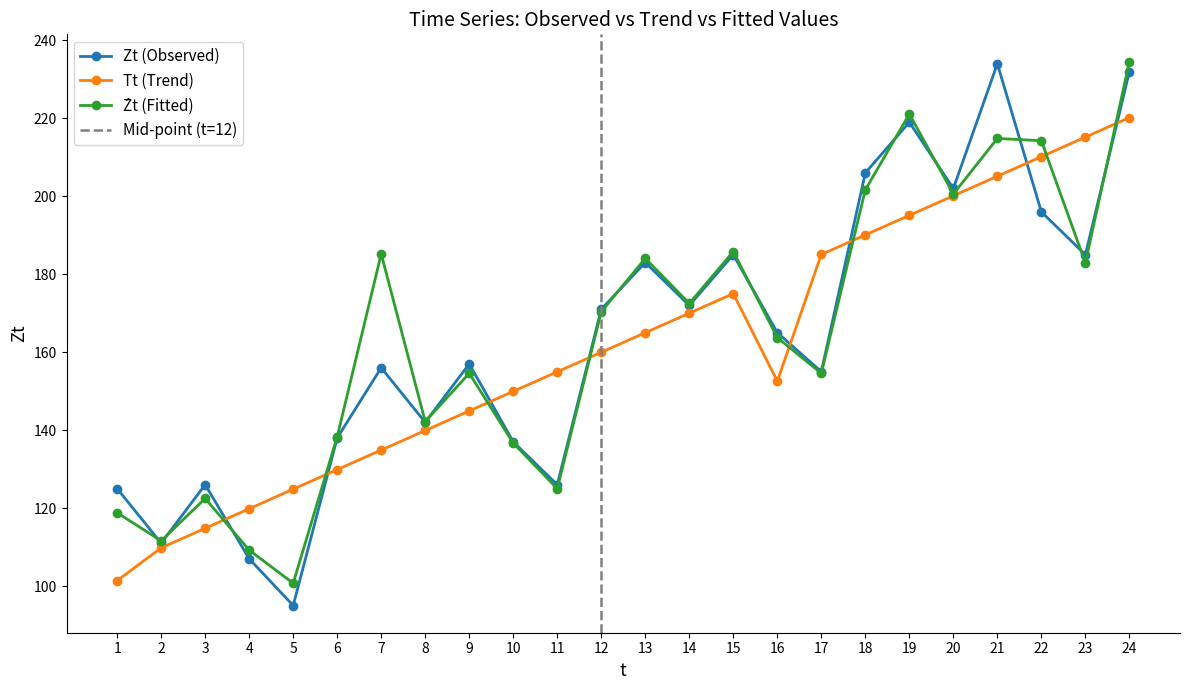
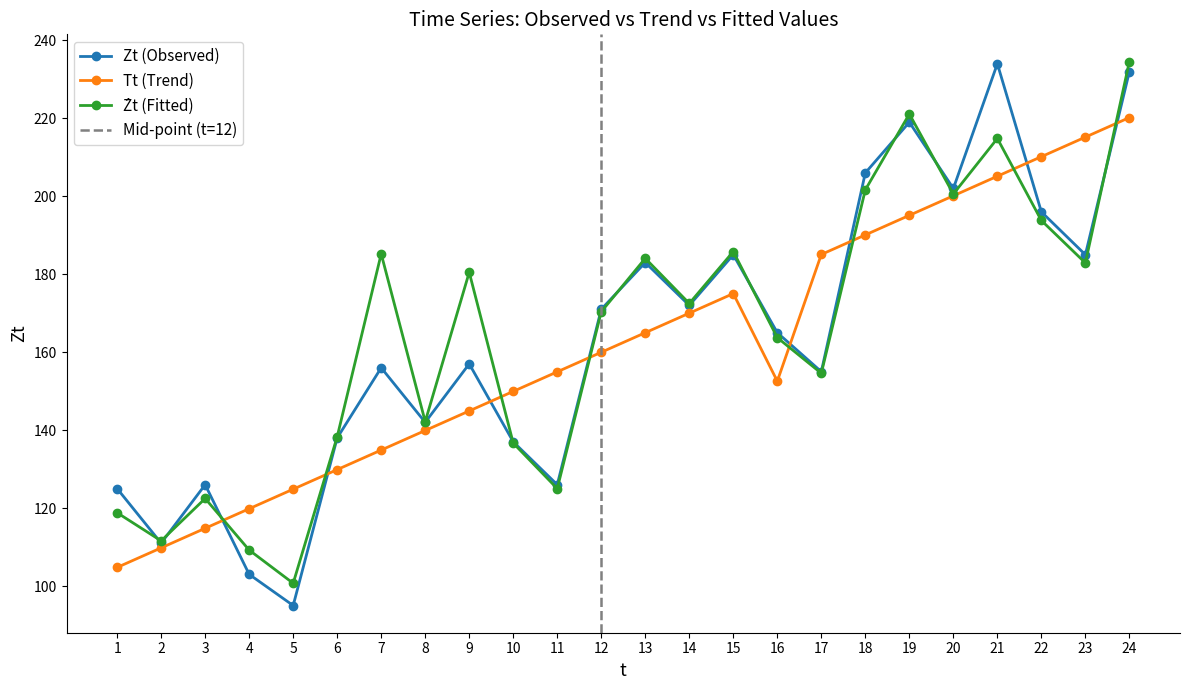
Tt (Trend), 1: 101 -> 105
Zt (Observed), 4: 107 -> 103
Ẑt (Fitted), 9: 155 -> 180
Ẑt (Fitted), 22: 214 -> 194
